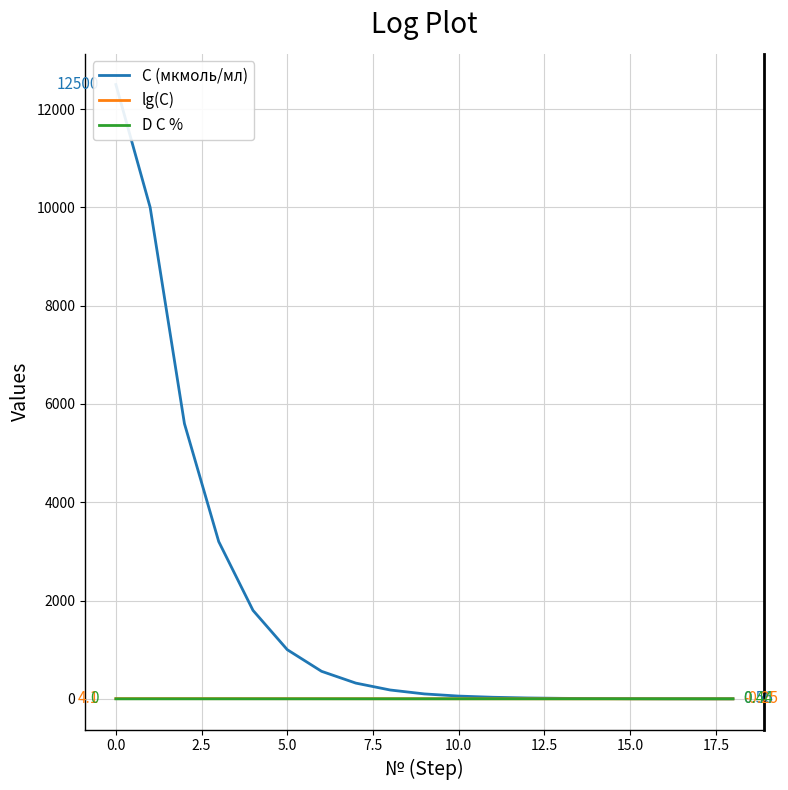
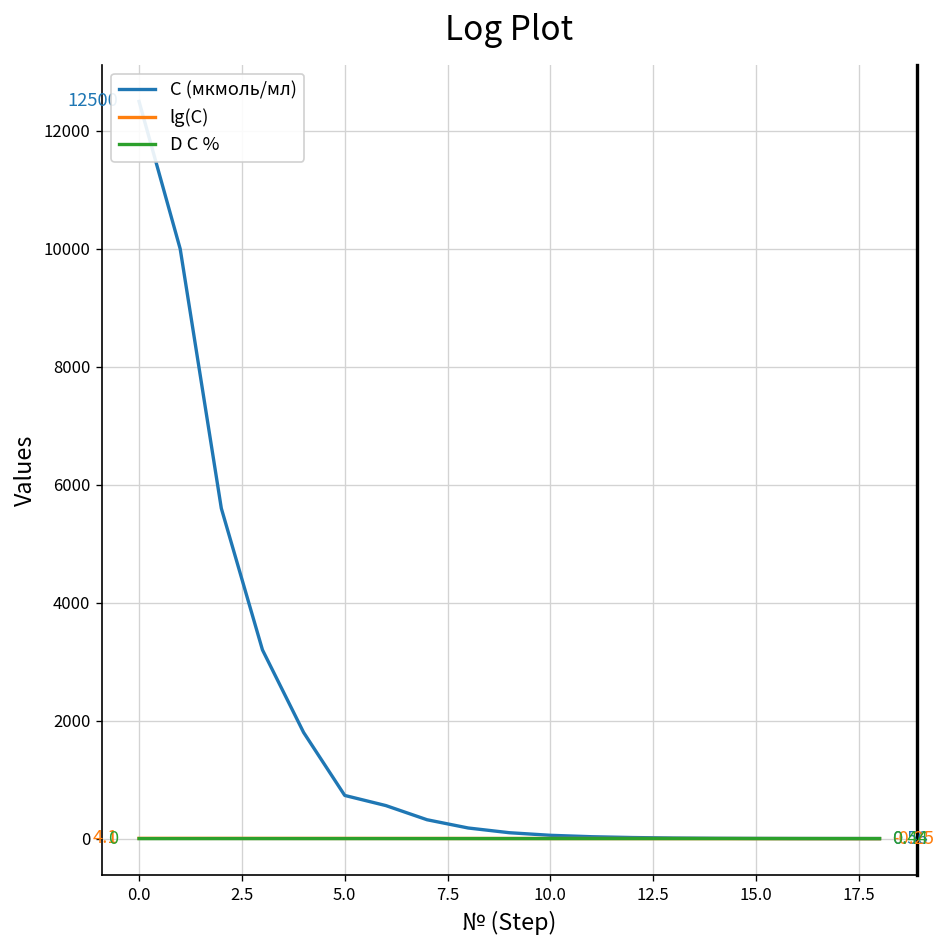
C (мкмоль/мл), 5.0: 1000 -> 700
